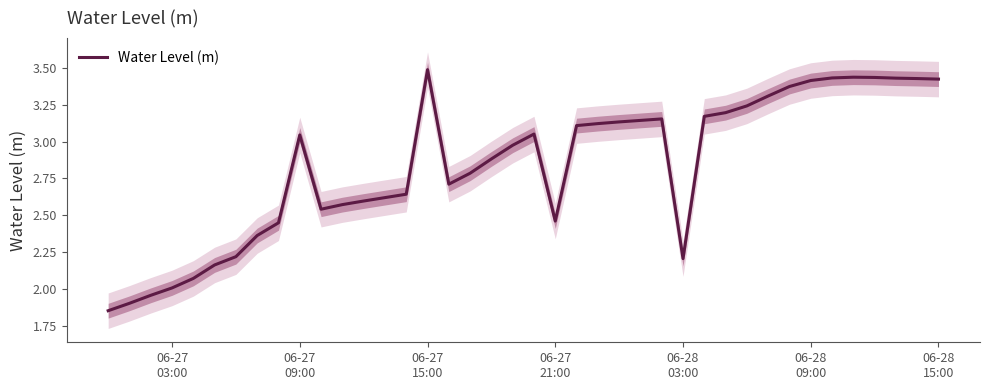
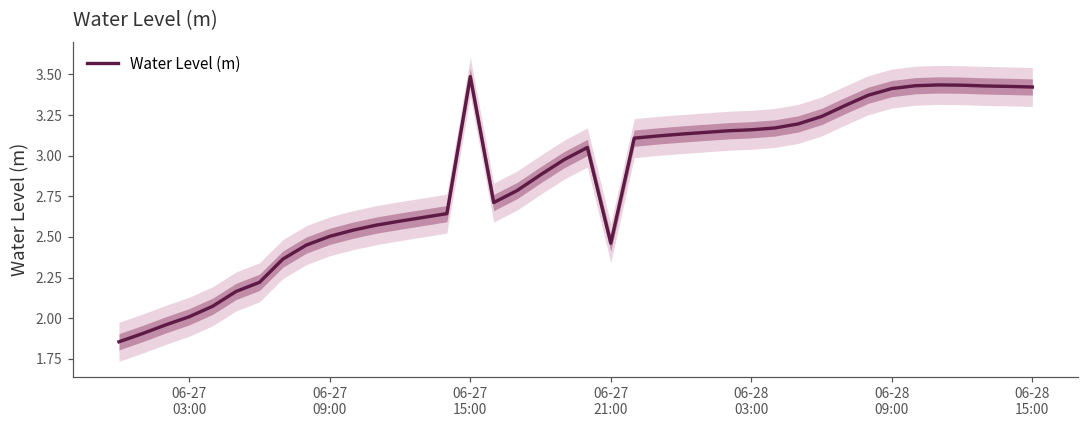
Water Level (m), 06-27 09:00: 3.04 -> 2.50
Water Level (m), 06-28 03:00: 2.21 -> 3.16
